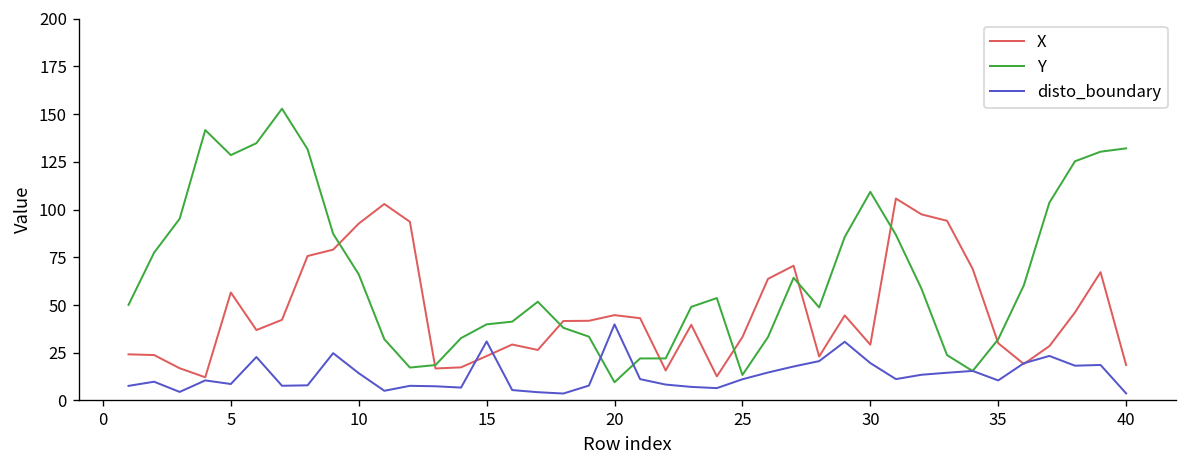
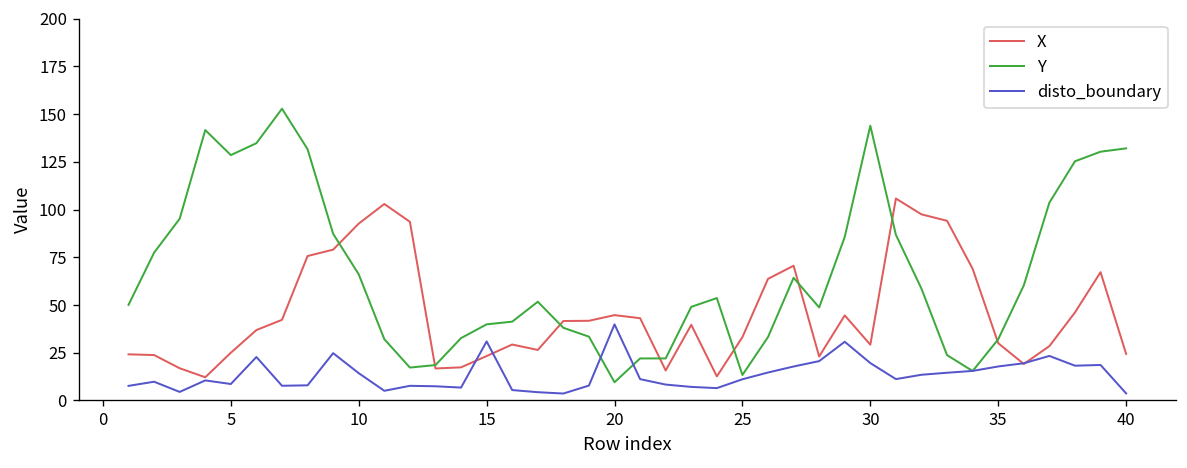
X, 5: 57 -> 25
Y, 30: 109 -> 144
disto_boundary, 35: 10 -> 18
X, 40: 19 -> 24
